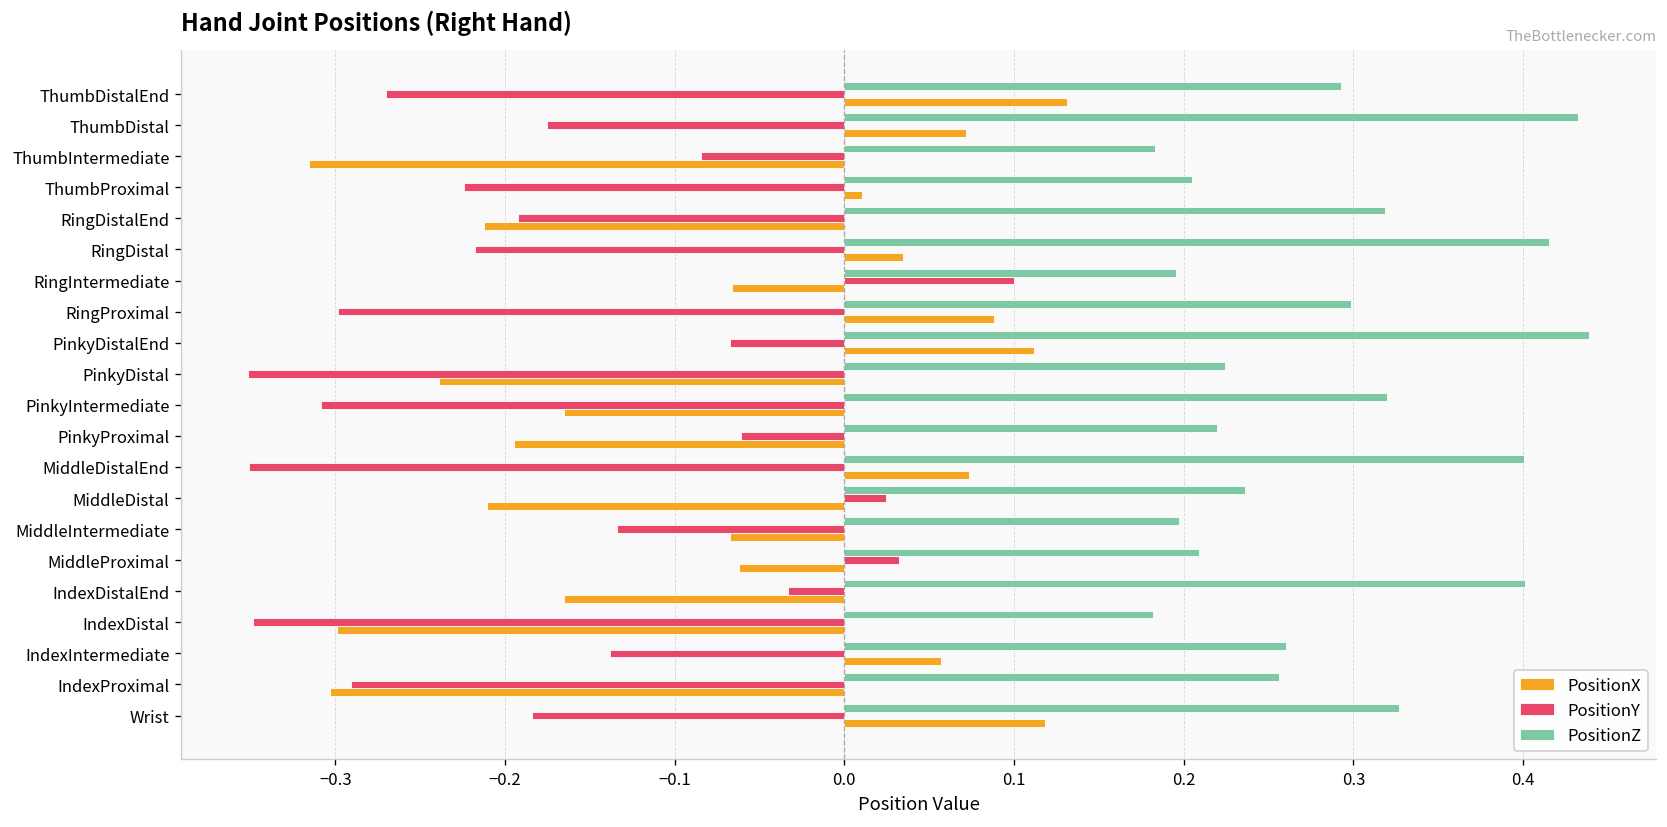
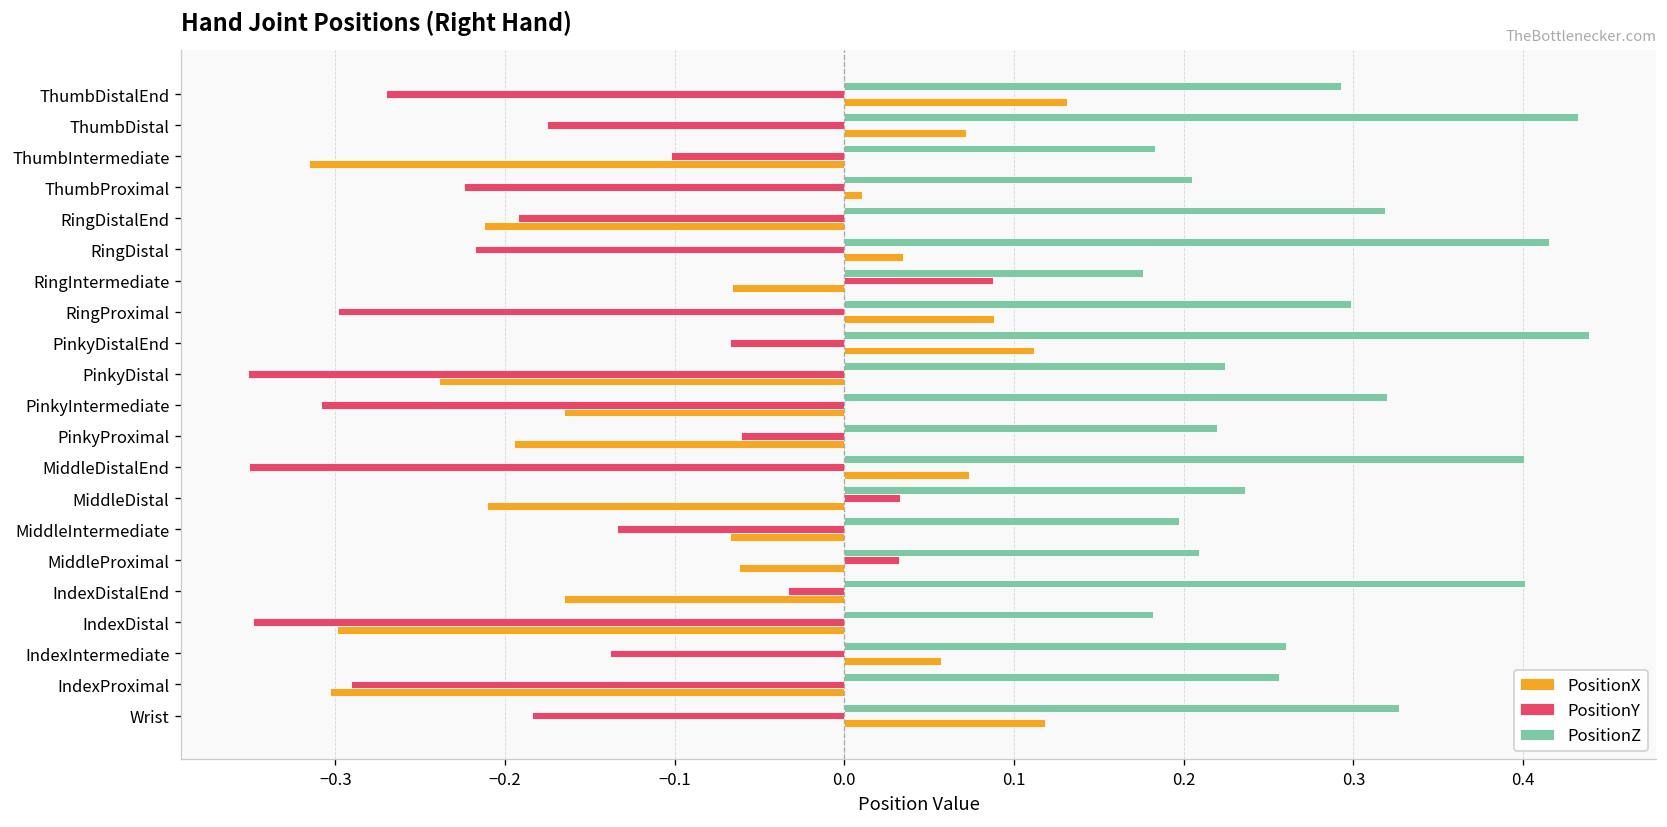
PositionY, ThumbIntermediate: -0.085 -> -0.102
PositionZ, RingIntermediate: 0.195 -> 0.176
PositionY, RingIntermediate: 0.100 -> 0.087
PositionY, MiddleDistal: 0.024 -> 0.033
